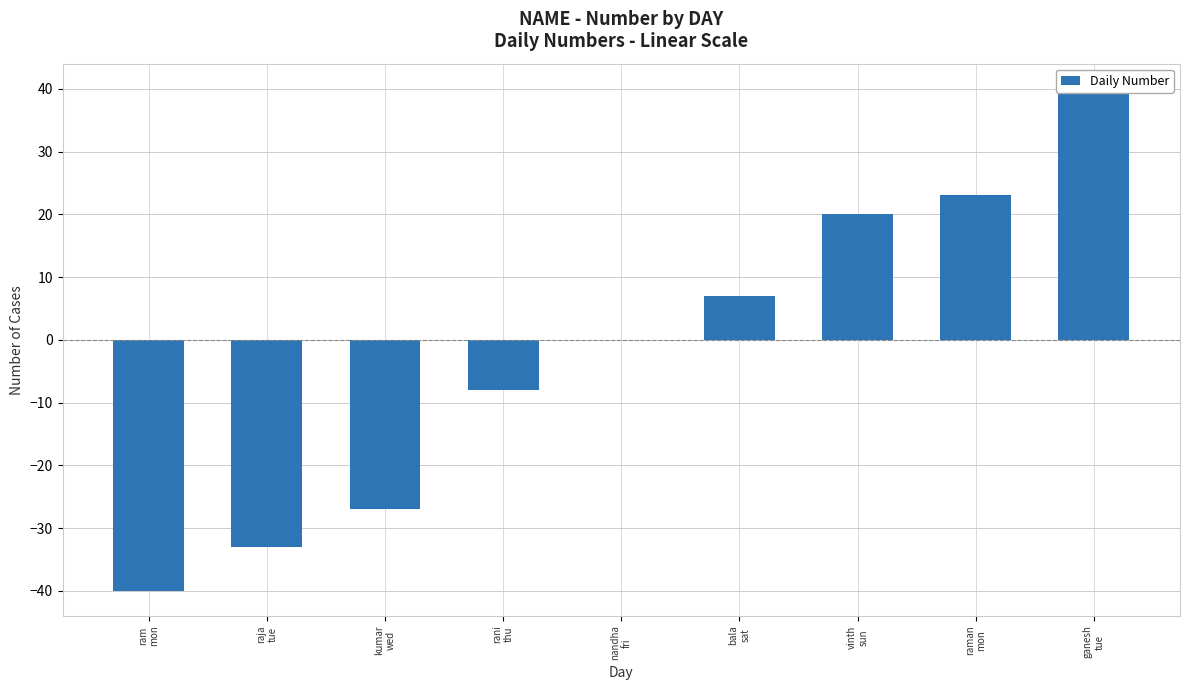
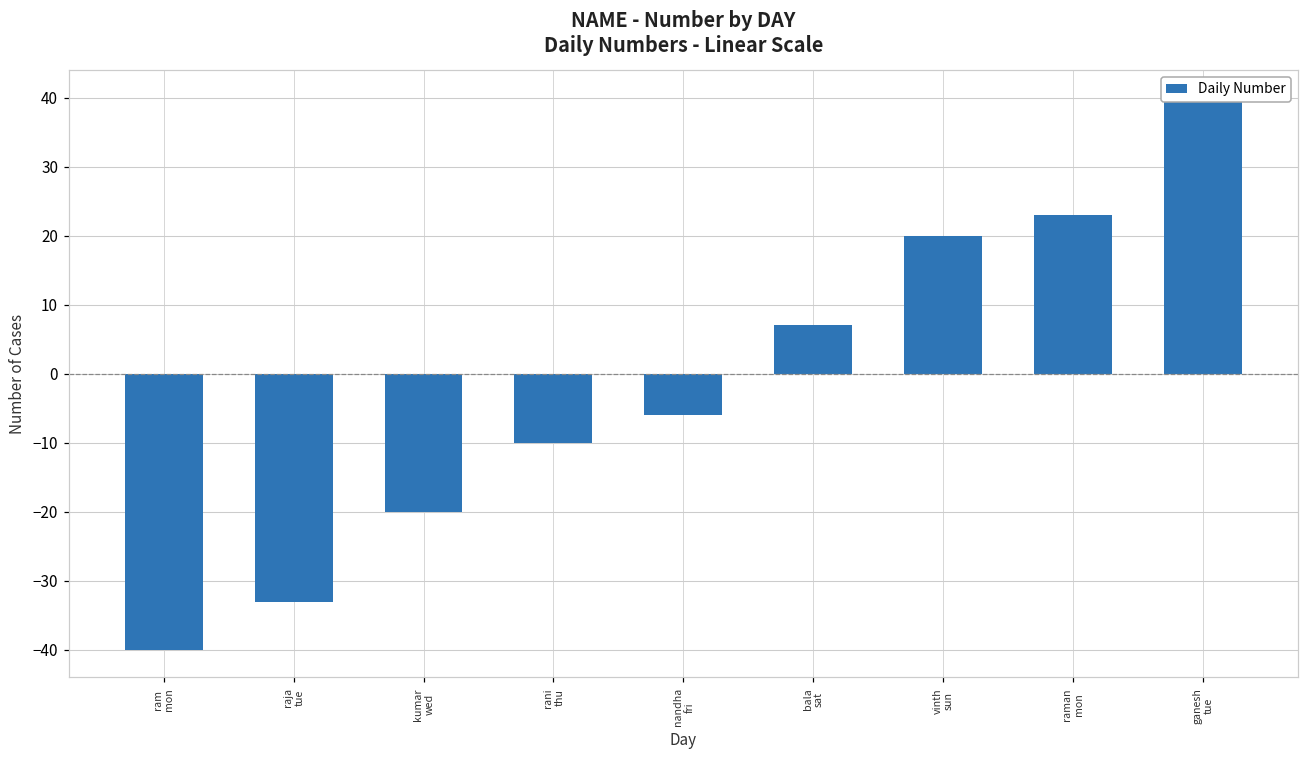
kumar wed: -27 -> -20
rani thu: -8 -> -10
nandha fri: 0 -> -6
